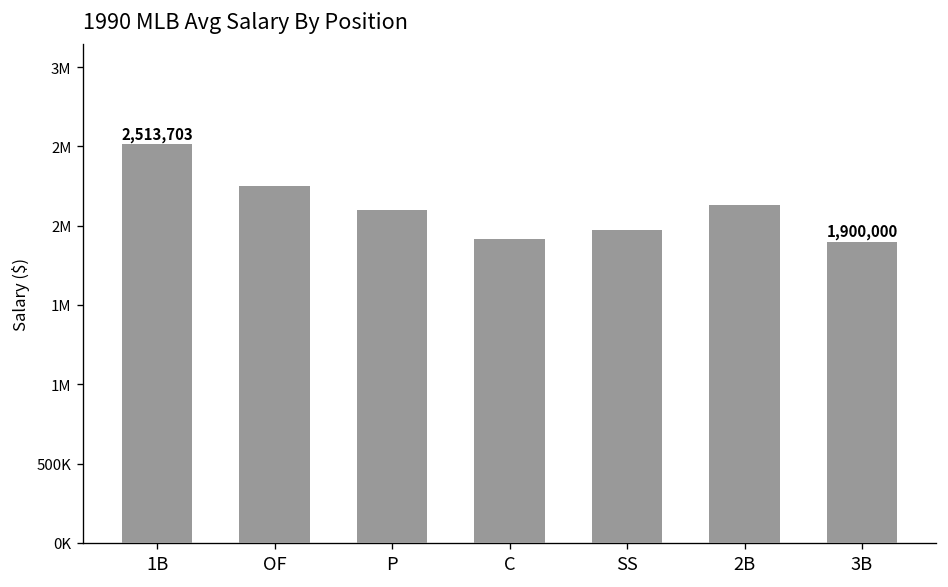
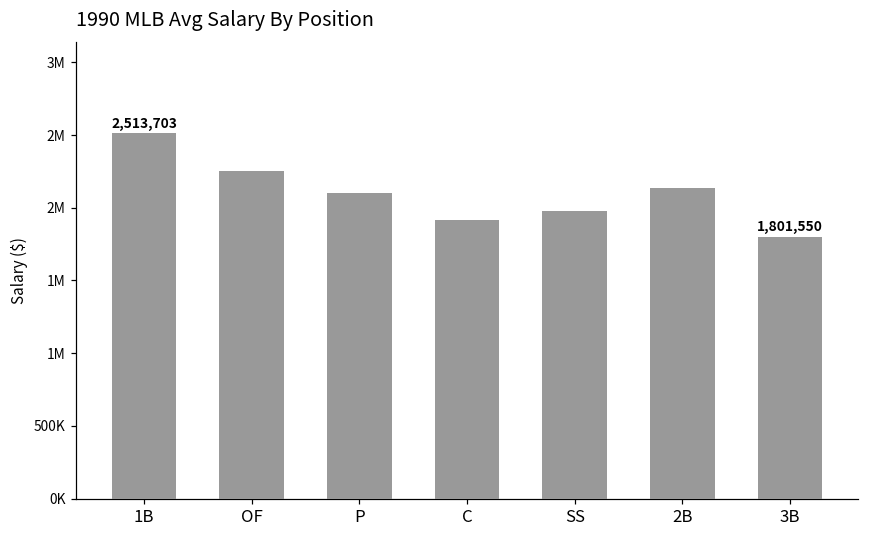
3B: 1,900,000 -> 1,801,550
